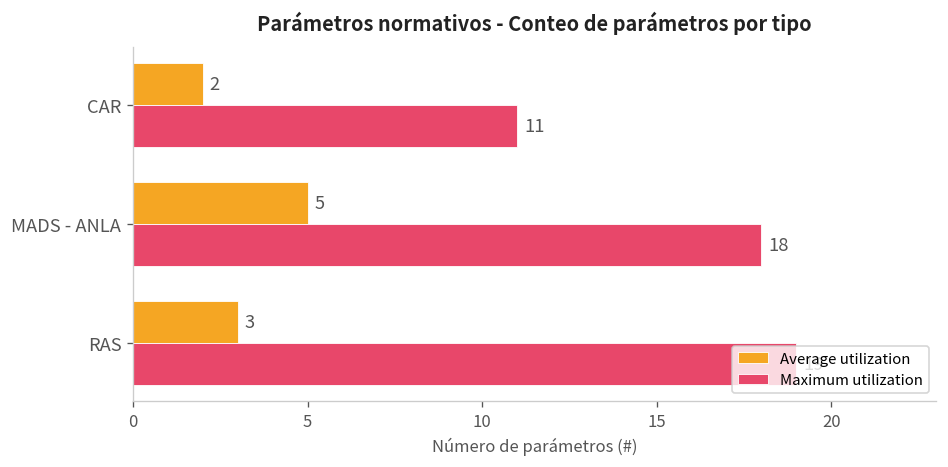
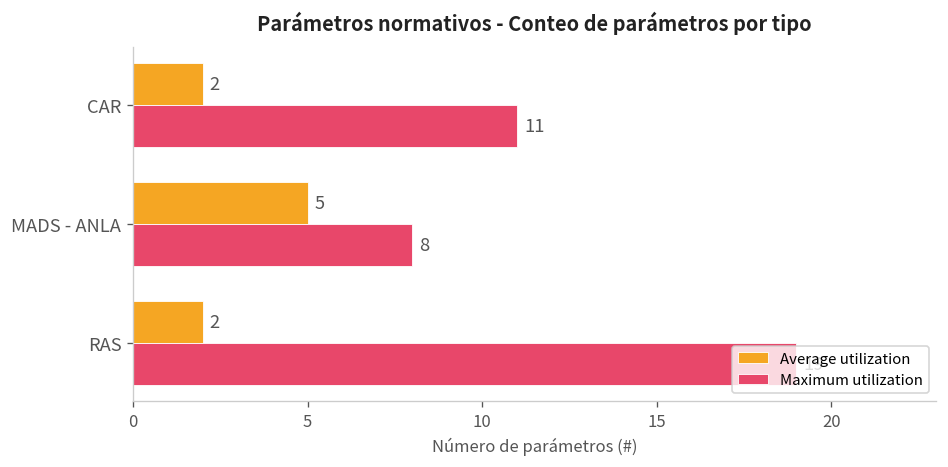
Maximum utilization, MADS - ANLA: 18 -> 8
Average utilization, RAS: 3 -> 2
